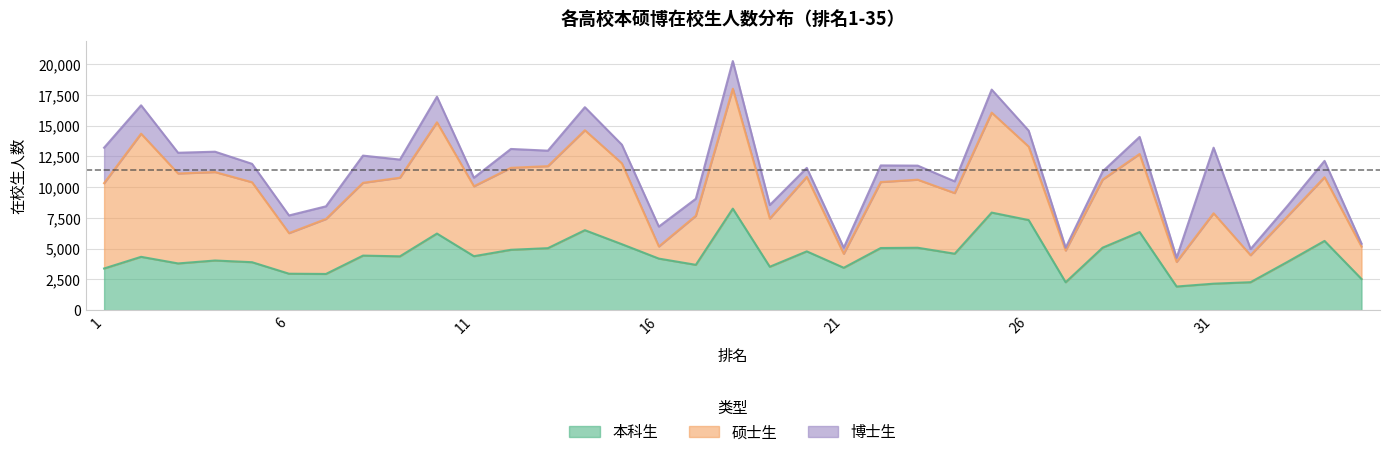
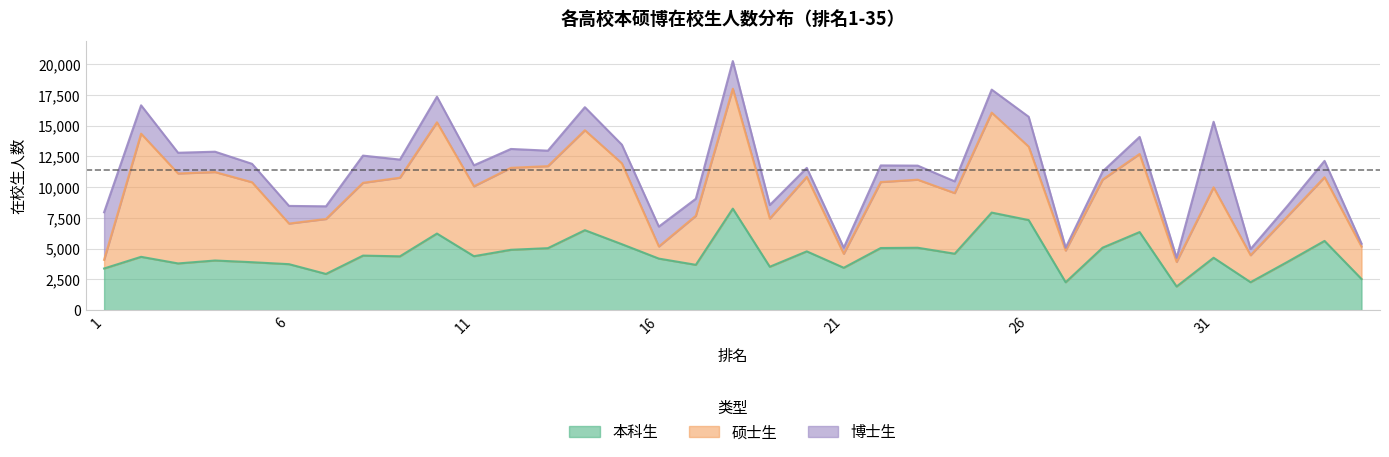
硕士生, 1: 6,900 -> 700
博士生, 1: 2,900 -> 3,900
本科生, 6: 3,000 -> 3,700
博士生, 11: 700 -> 1,700
博士生, 26: 1,300 -> 2,400
本科生, 31: 2,200 -> 4,300
